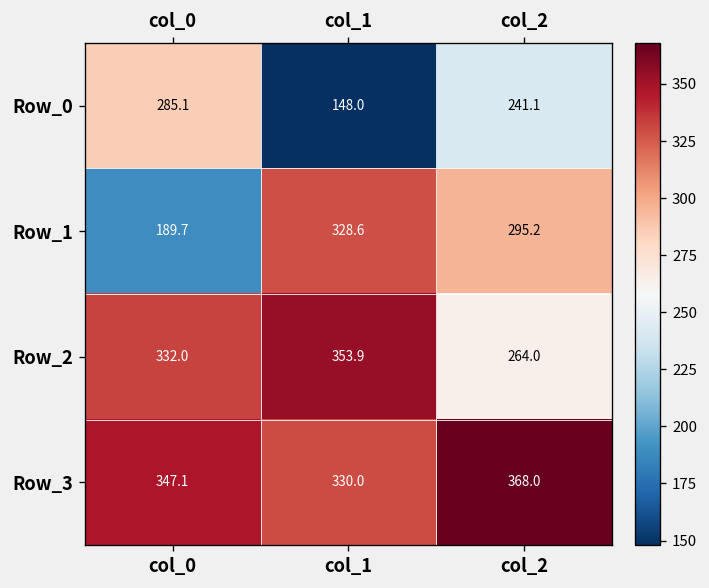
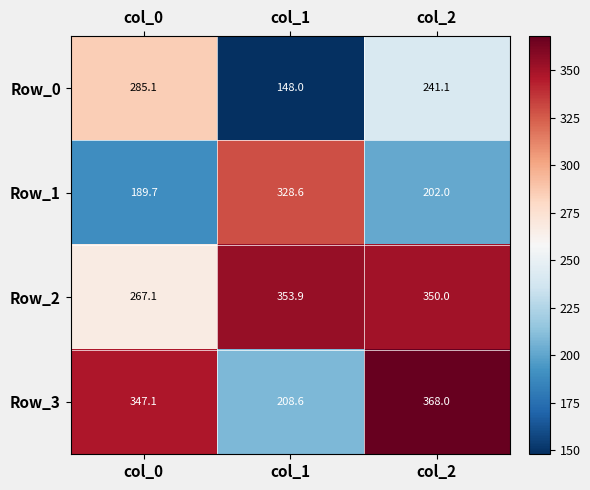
Row_1, col_2: 295.2 -> 202.0
Row_2, col_0: 332.0 -> 267.1
Row_2, col_2: 264.0 -> 350.0
Row_3, col_1: 330.0 -> 208.6
